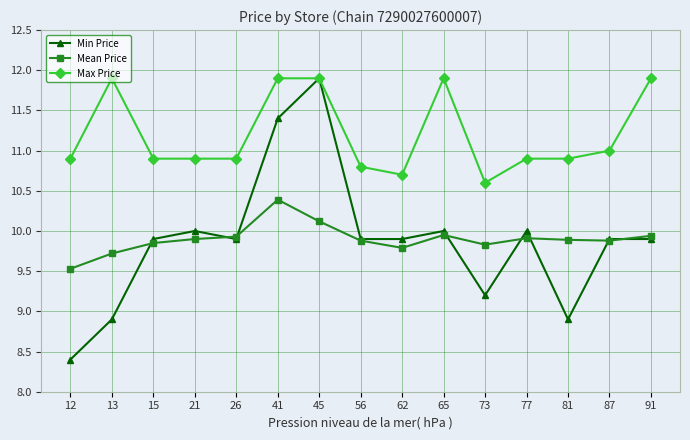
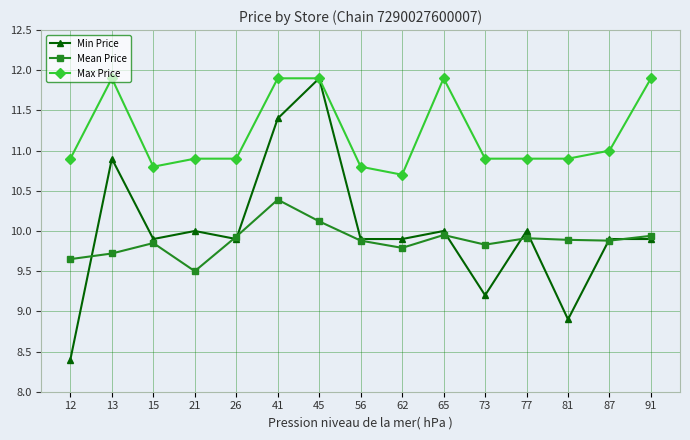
Mean Price, 12: 9.5 -> 9.7
Min Price, 13: 8.9 -> 10.9
Max Price, 15: 10.9 -> 10.8
Mean Price, 21: 9.9 -> 9.5
Max Price, 73: 10.6 -> 10.9
